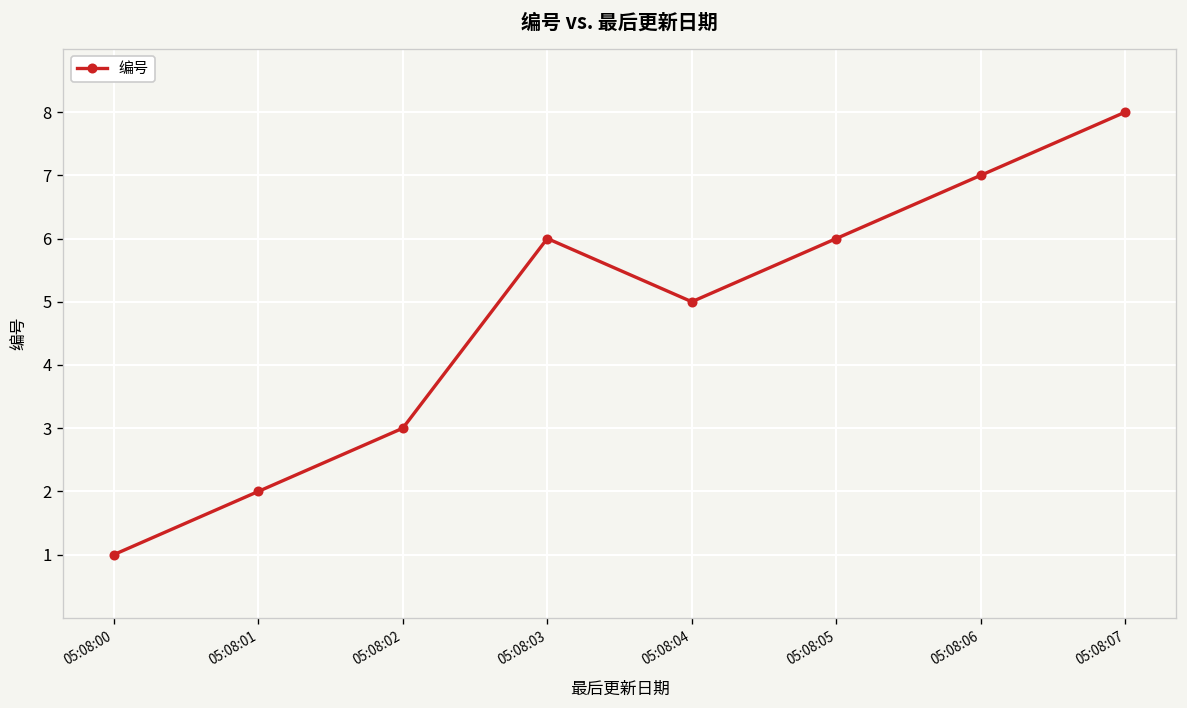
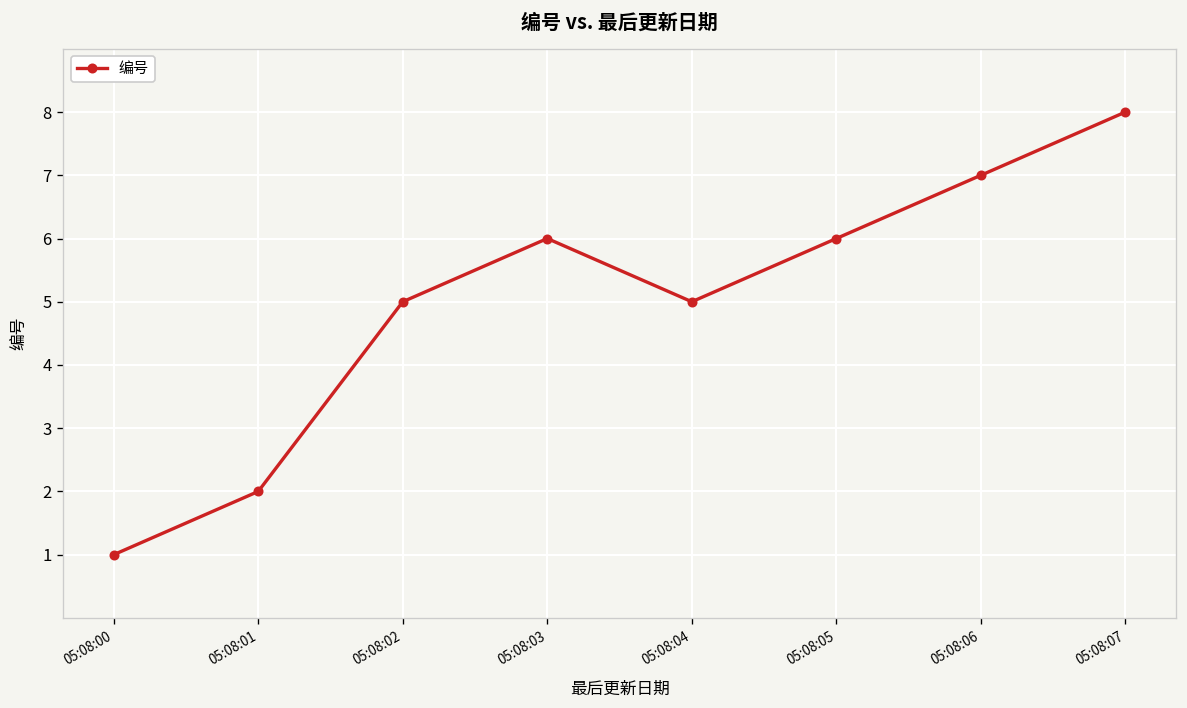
05:08:02: 3 -> 5
